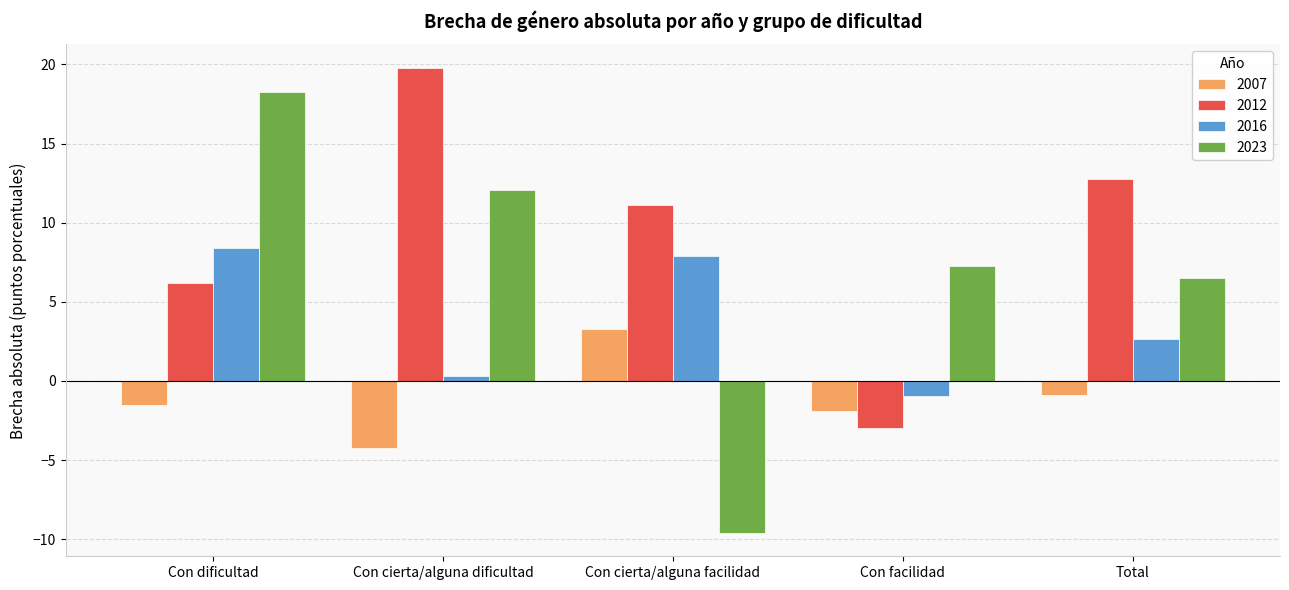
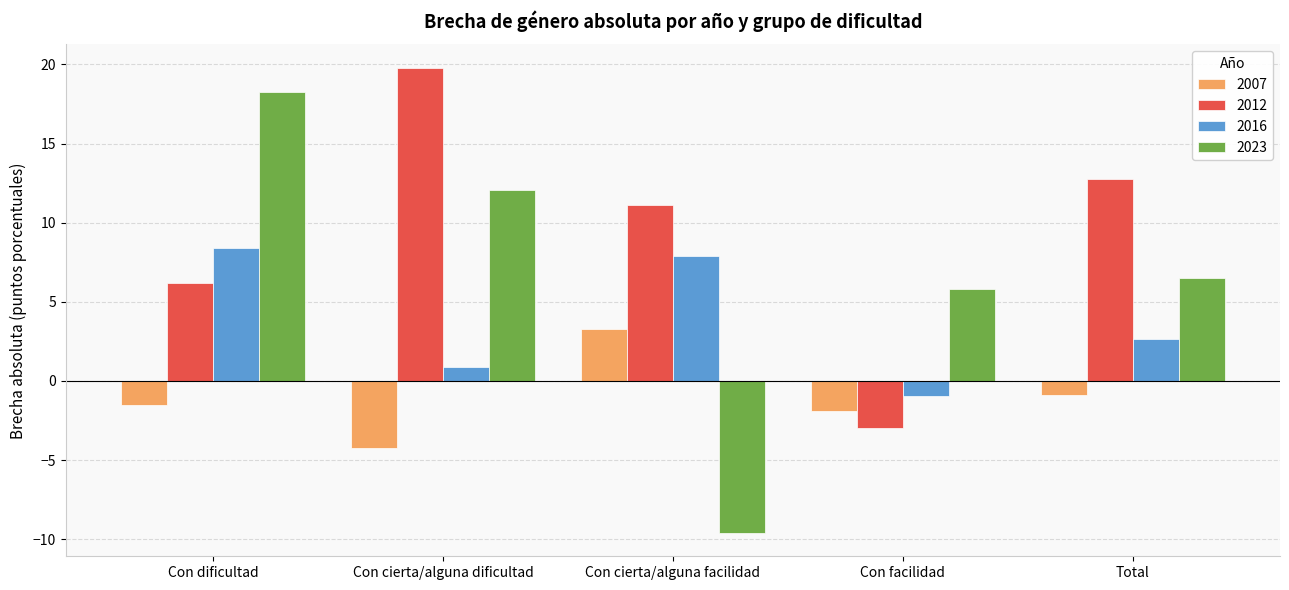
2016, Con cierta/alguna dificultad: 0.3 -> 0.9
2023, Con facilidad: 7.3 -> 5.8
